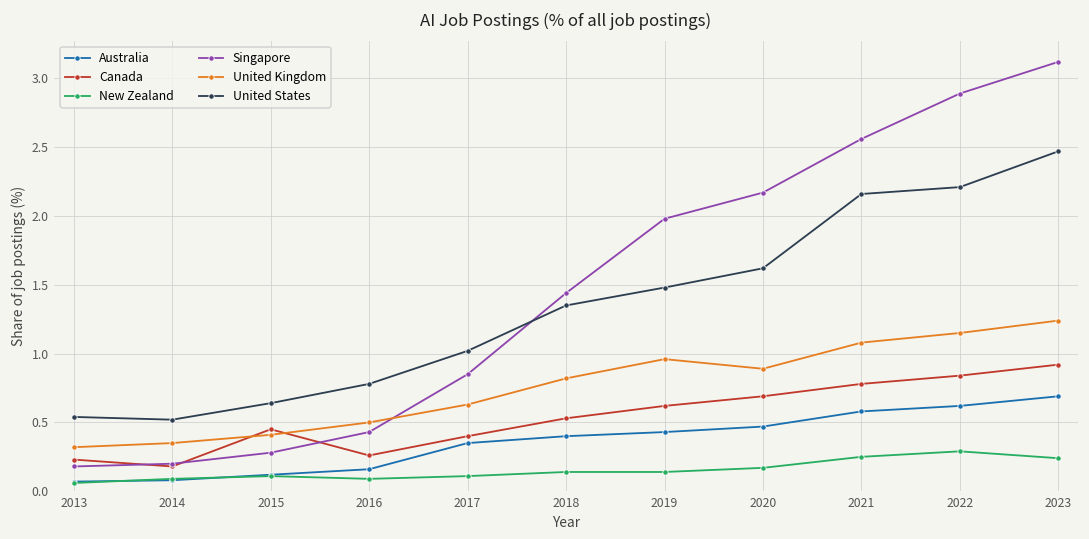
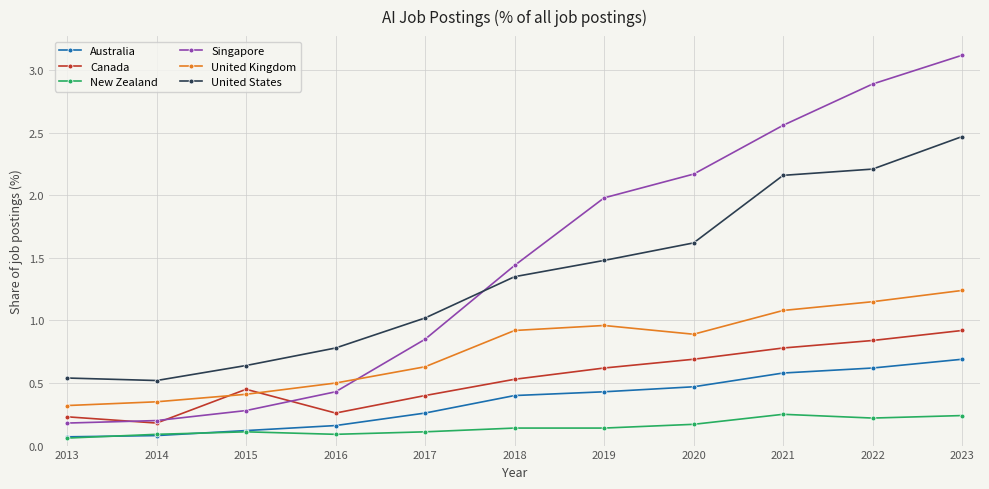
Australia, 2017: 0.35 -> 0.26
United Kingdom, 2018: 0.82 -> 0.92
New Zealand, 2022: 0.29 -> 0.22
